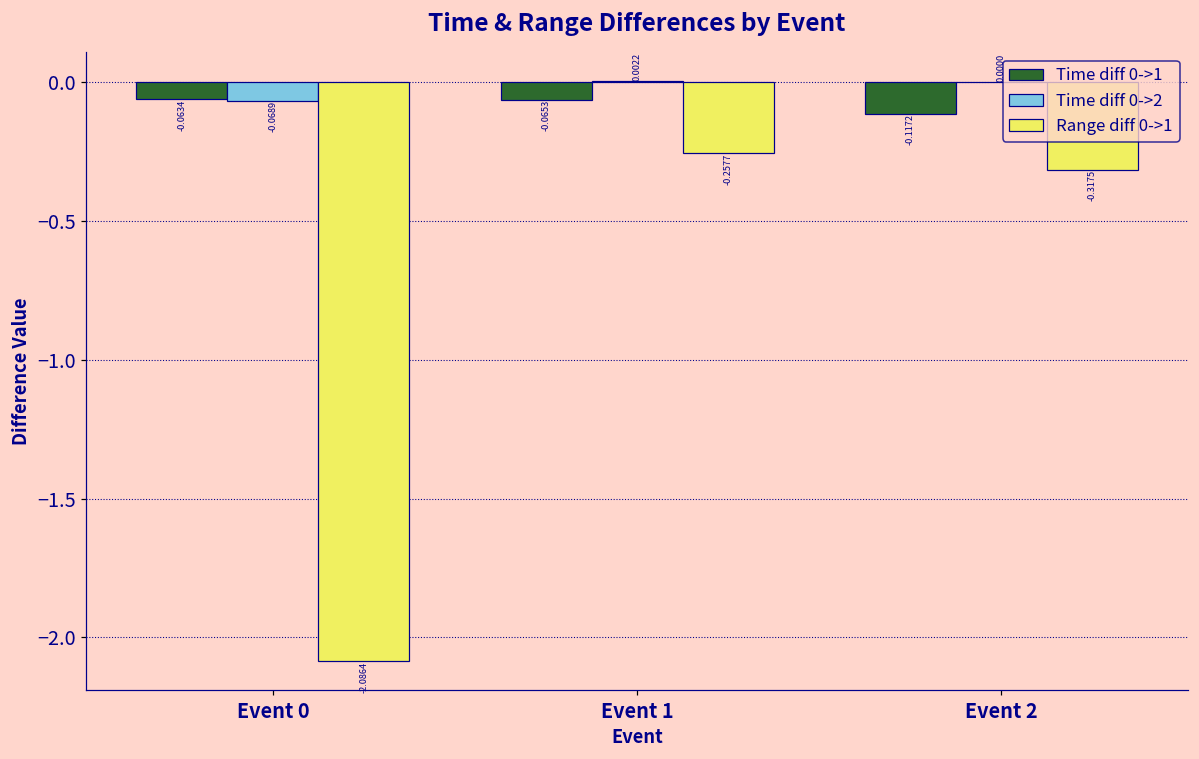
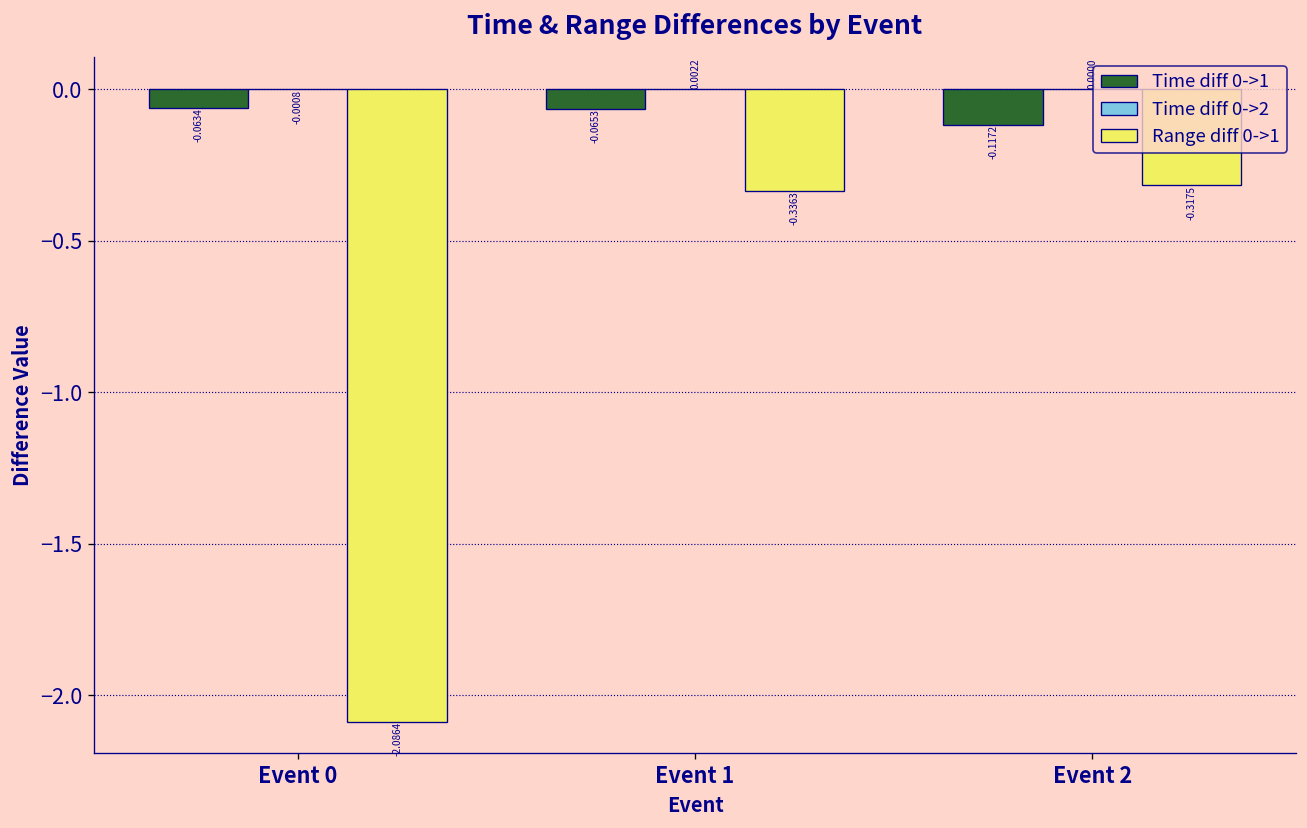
Time diff 0->2, Event 0: -0.0689 -> -0.0008
Range diff 0->1, Event 1: -0.2577 -> -0.3363
